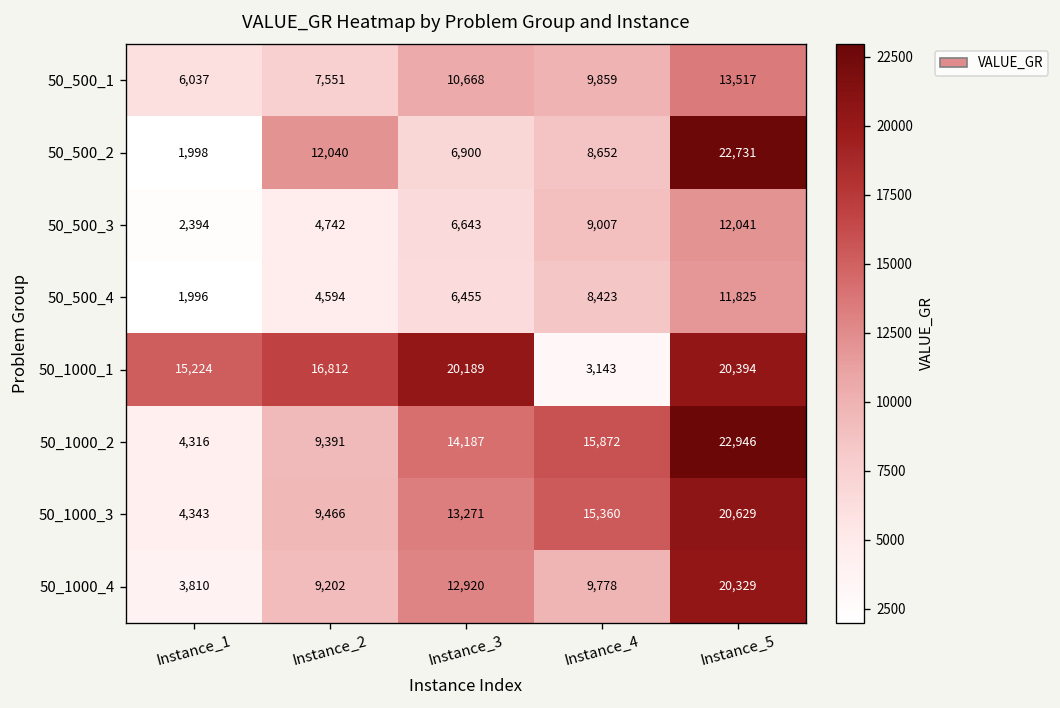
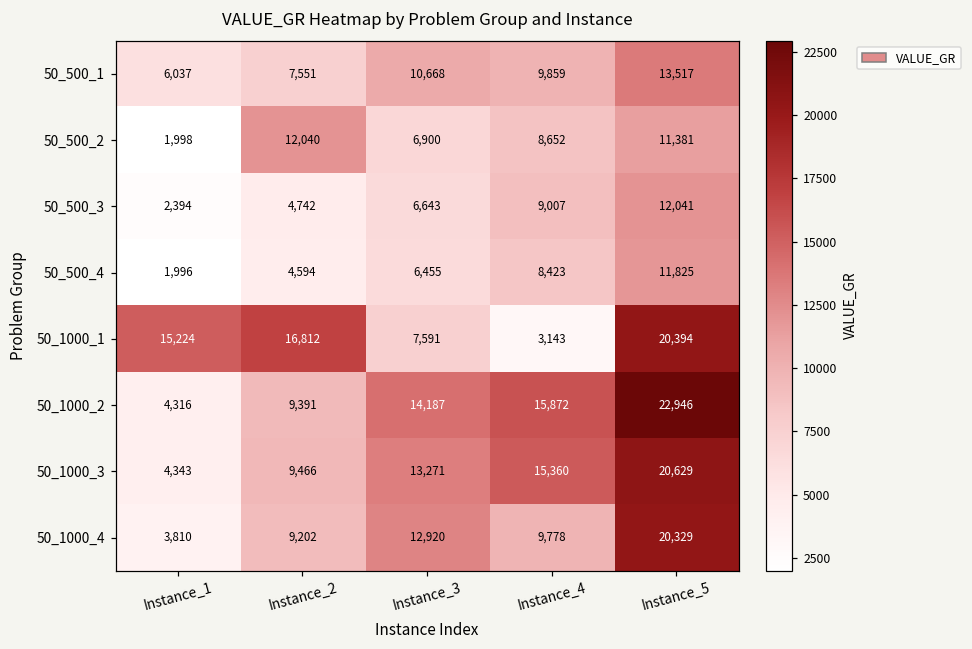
50_500_2, Instance_5: 22,731 -> 11,381
50_1000_1, Instance_3: 20,189 -> 7,591
